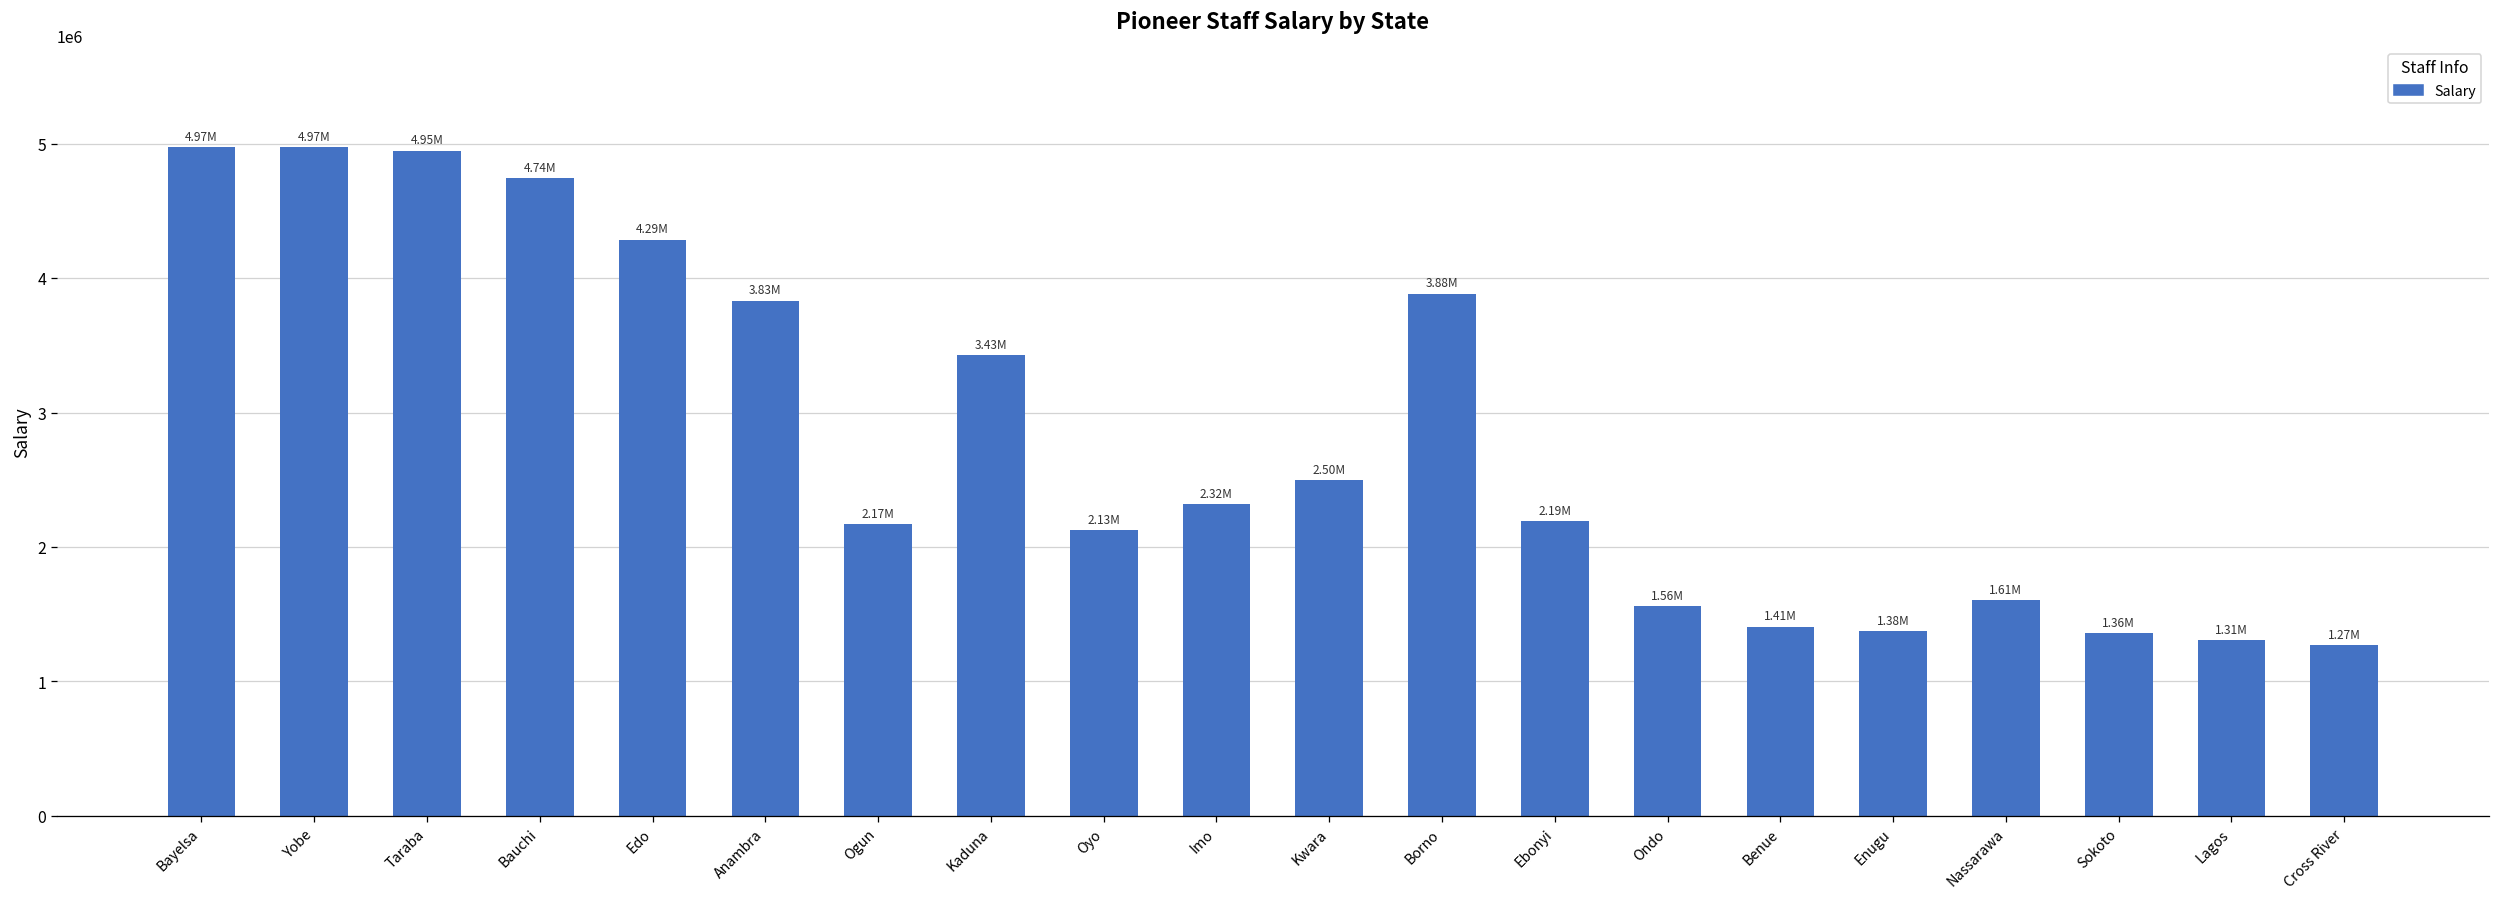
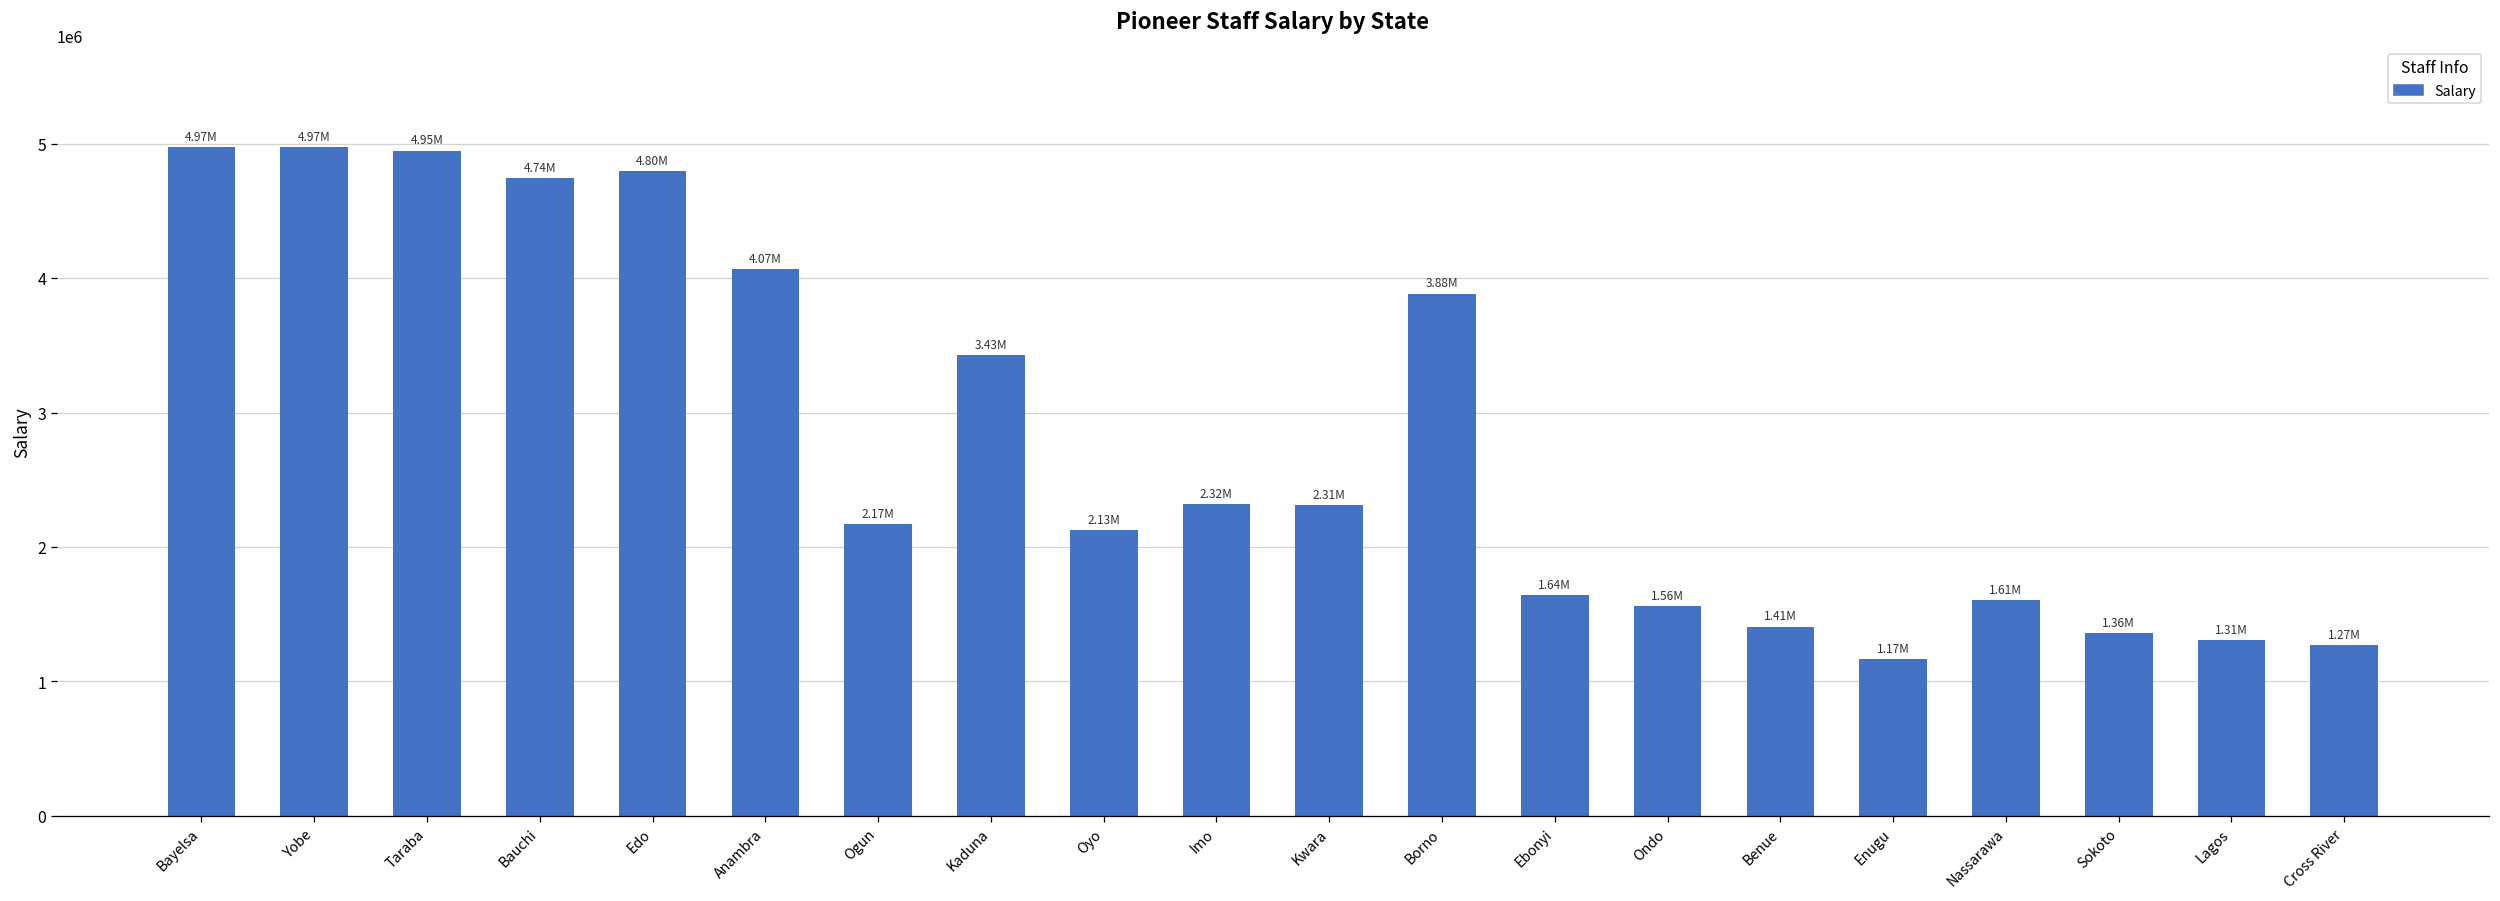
Edo: 4.29M -> 4.80M
Anambra: 3.83M -> 4.07M
Kwara: 2.50M -> 2.31M
Ebonyi: 2.19M -> 1.64M
Enugu: 1.38M -> 1.17M
